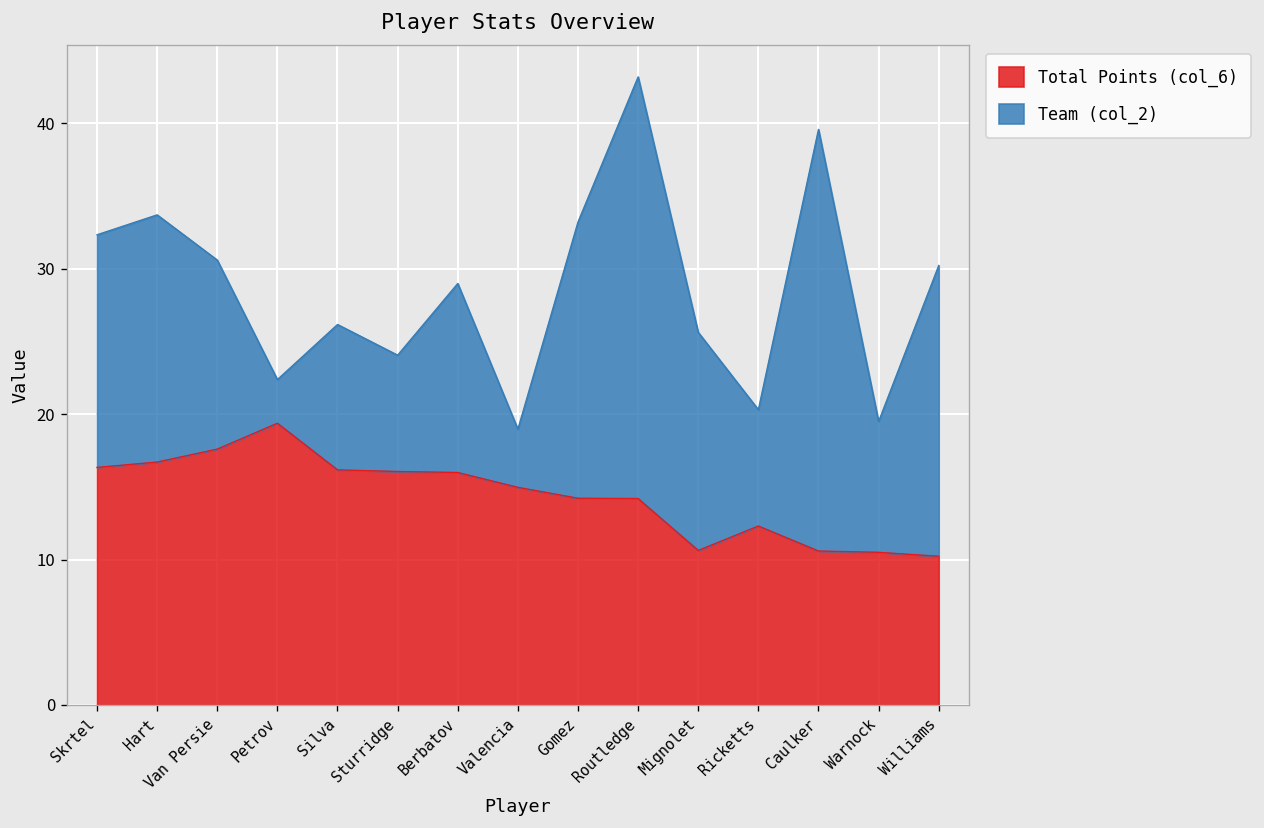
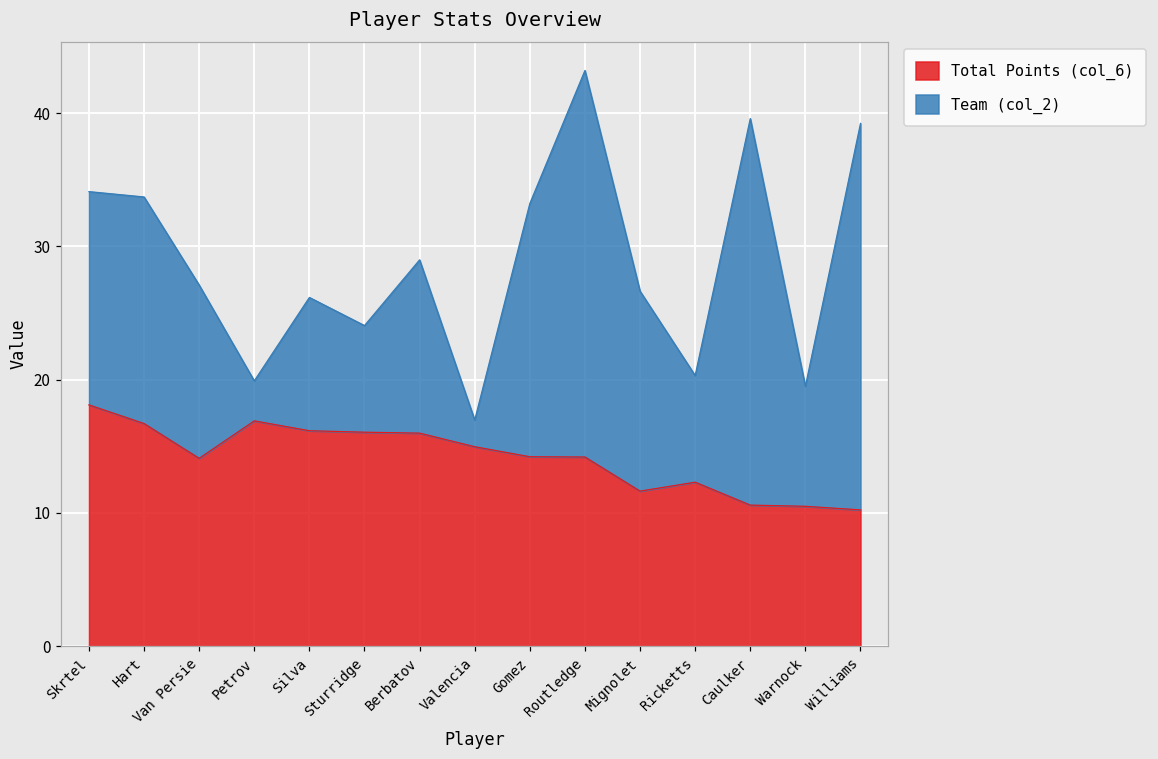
Total Points (col_6), Skrtel: 16.3 -> 18.1
Total Points (col_6), Van Persie: 17.6 -> 14.1
Total Points (col_6), Petrov: 19.4 -> 16.9
Team (col_2), Valencia: 4 -> 2
Total Points (col_6), Mignolet: 10.6 -> 11.6
Team (col_2), Williams: 20 -> 29
